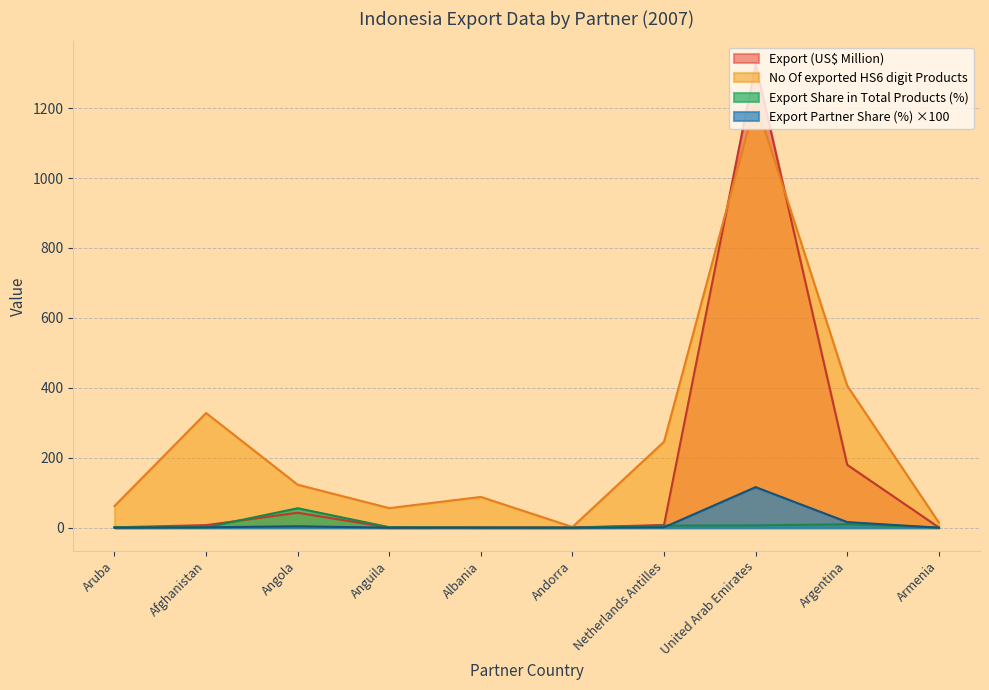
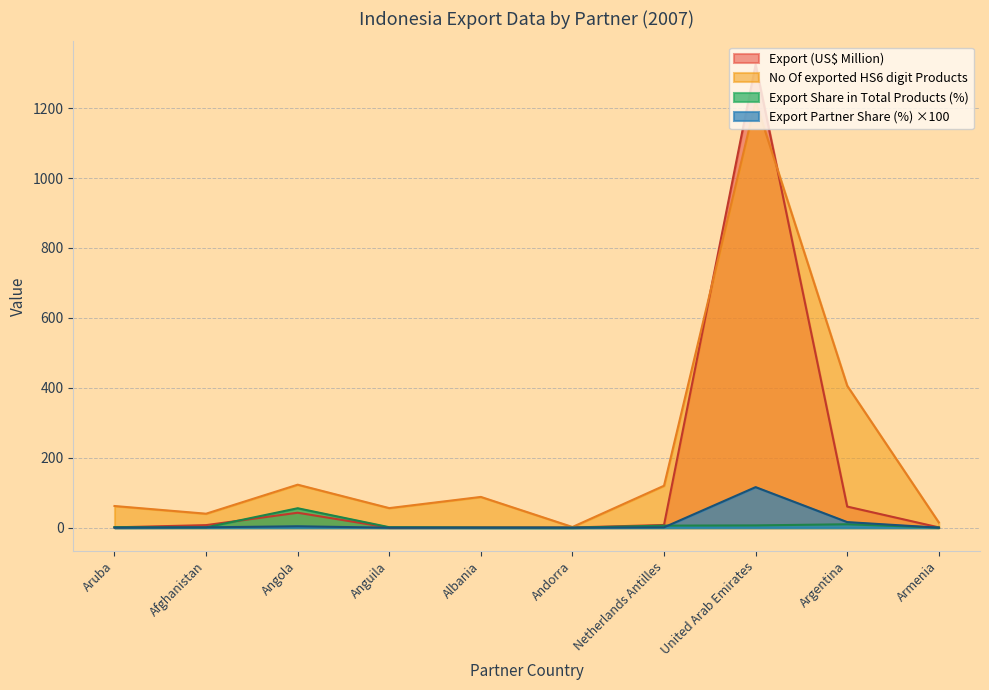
No Of exported HS6 digit Products, Afghanistan: 330 -> 40
No Of exported HS6 digit Products, Netherlands Antilles: 250 -> 120
Export (US$ Million), Argentina: 180 -> 60
